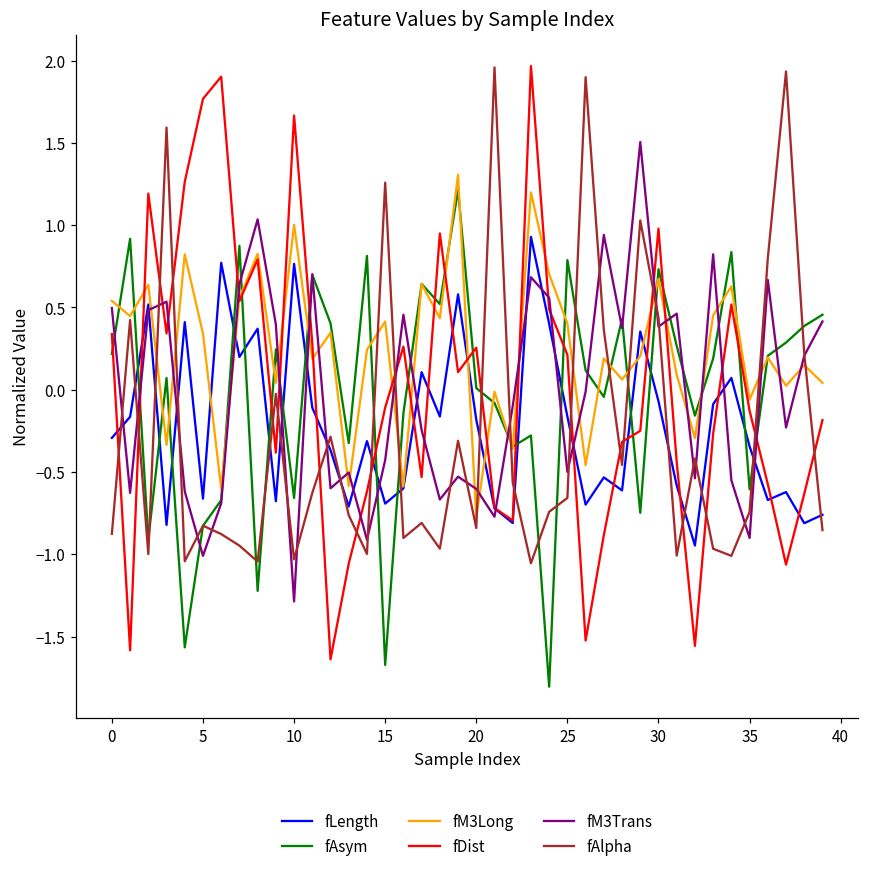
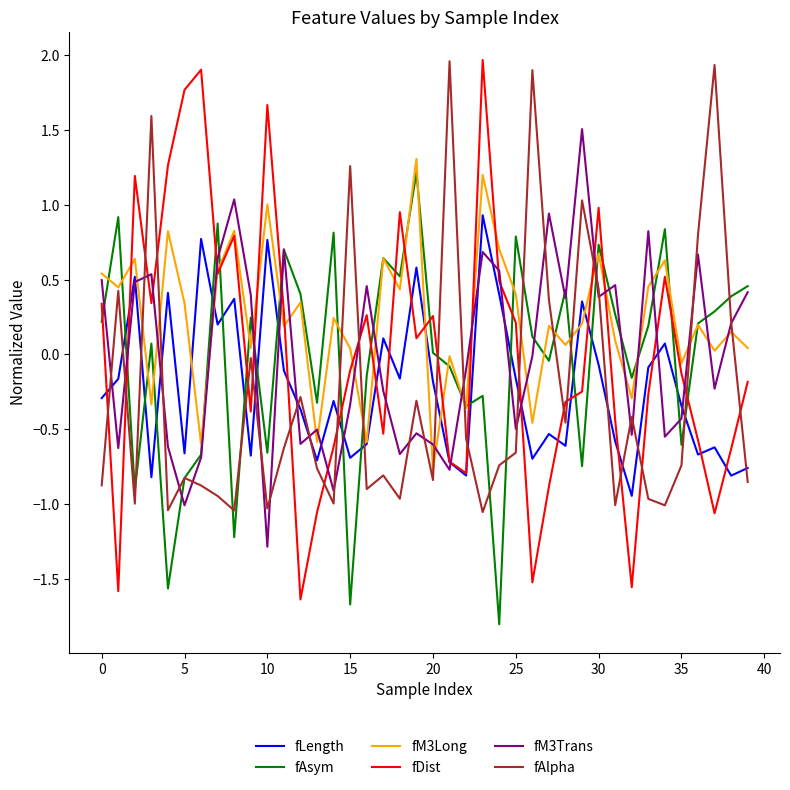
fM3Long, 15: 0.41 -> 0.04
fM3Trans, 15: -0.43 -> -0.34
fM3Trans, 35: -0.90 -> -0.43
